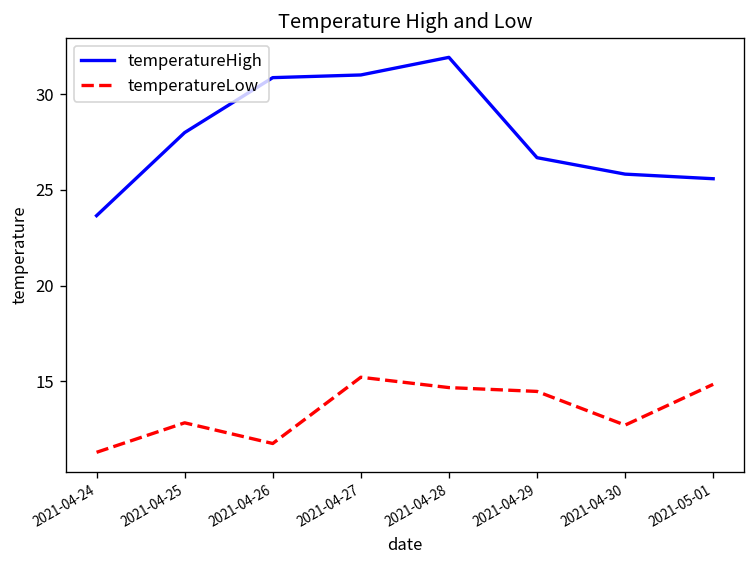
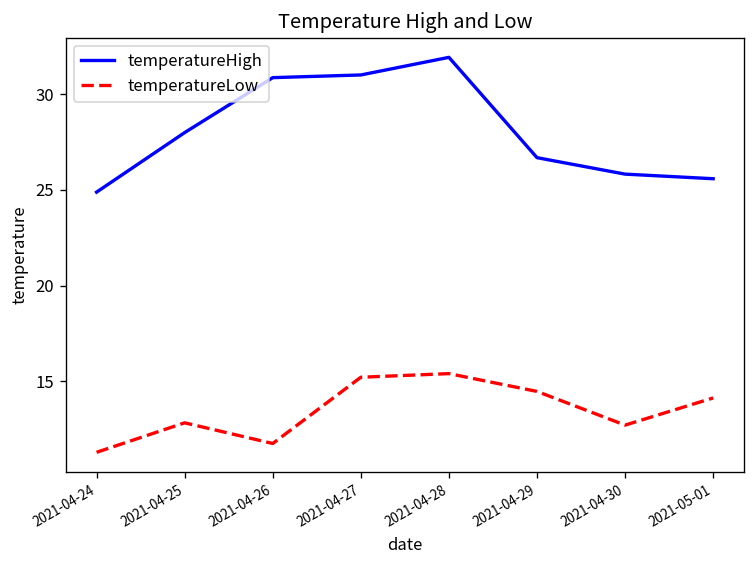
temperatureHigh, 2021-04-24: 23.7 -> 24.9
temperatureLow, 2021-04-28: 14.7 -> 15.4
temperatureLow, 2021-05-01: 14.8 -> 14.1
